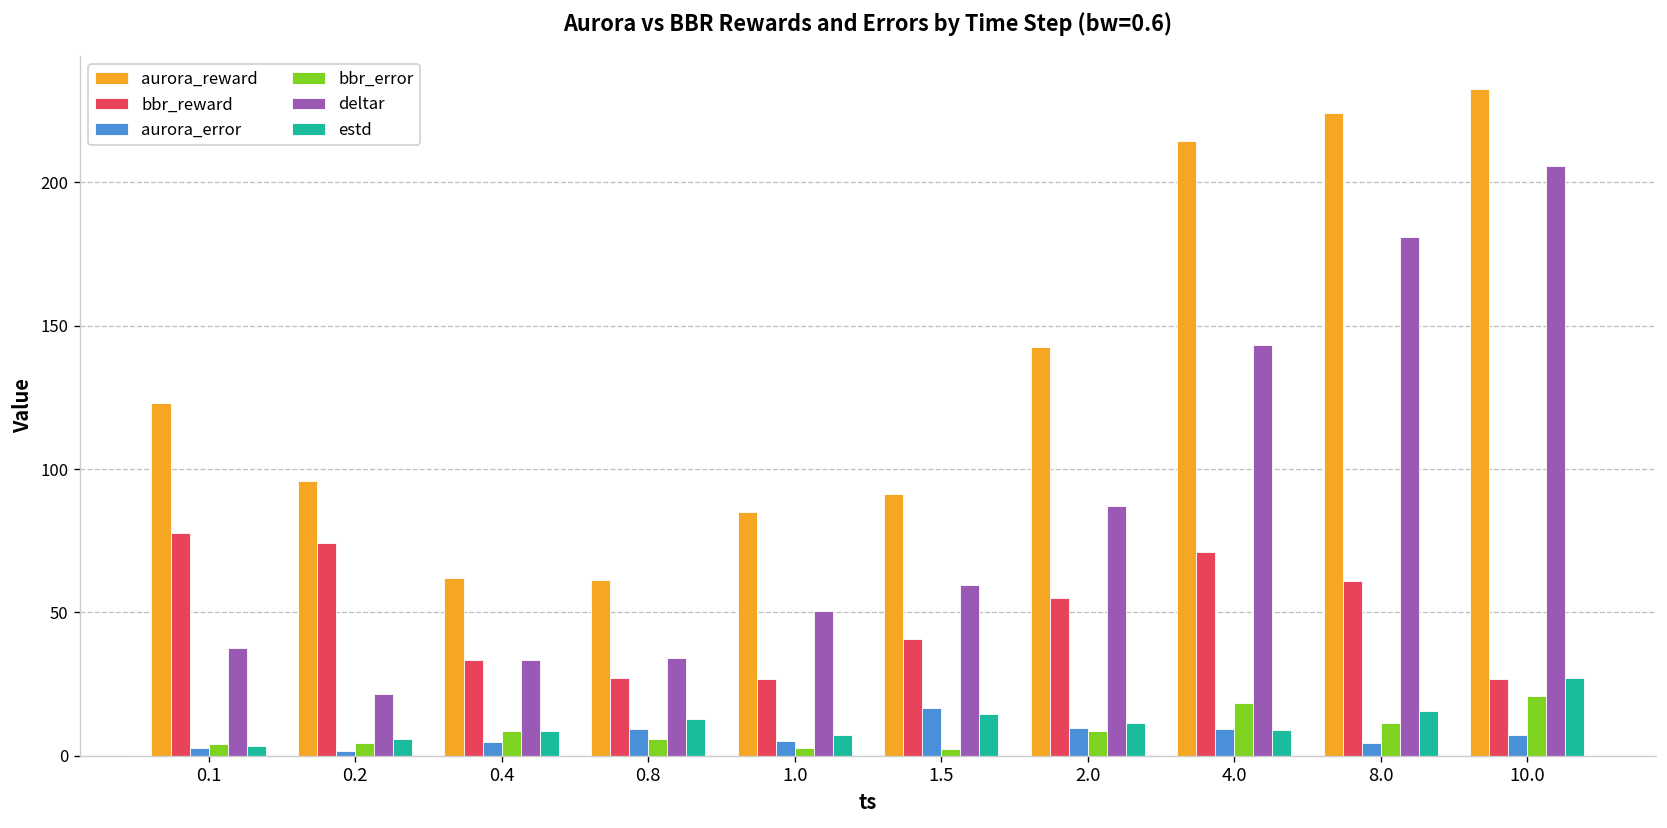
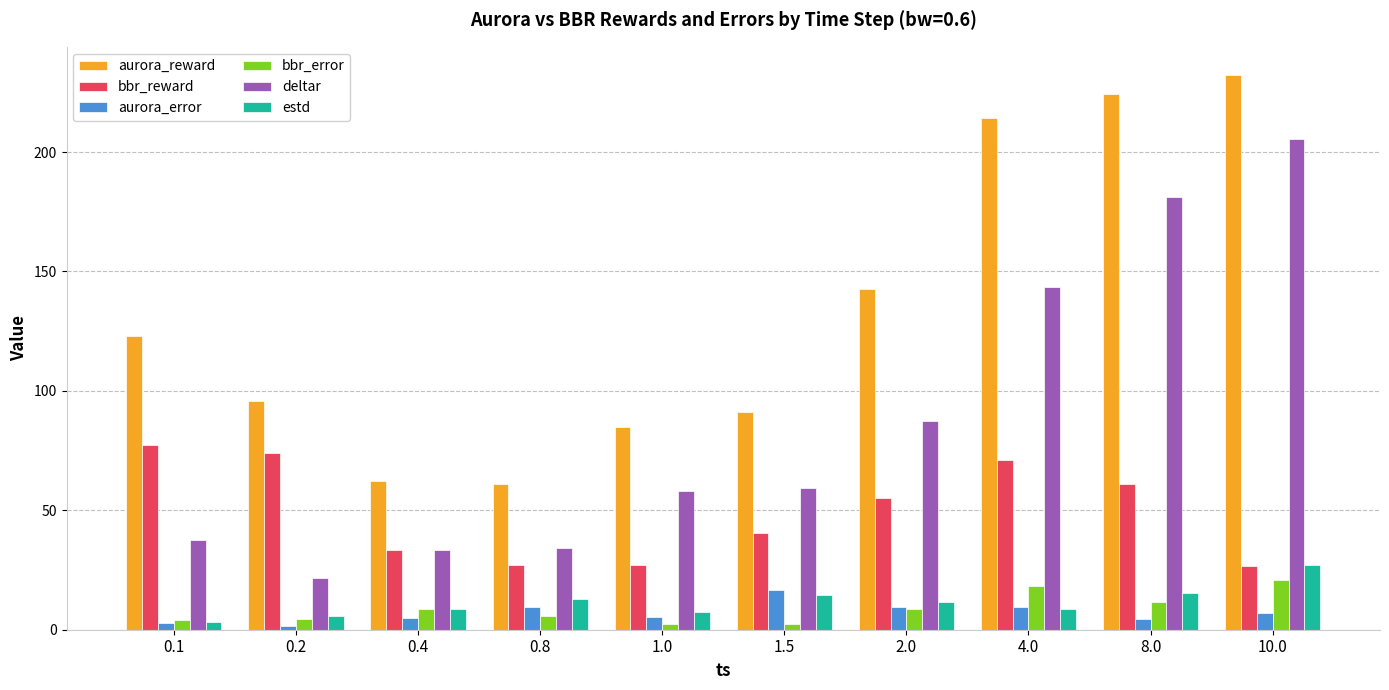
deltar, 1.0: 51 -> 58
